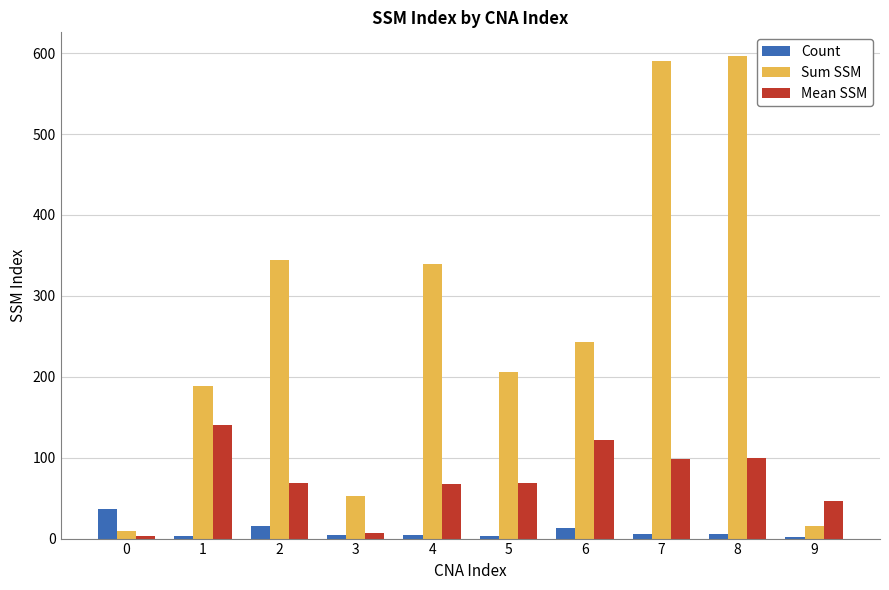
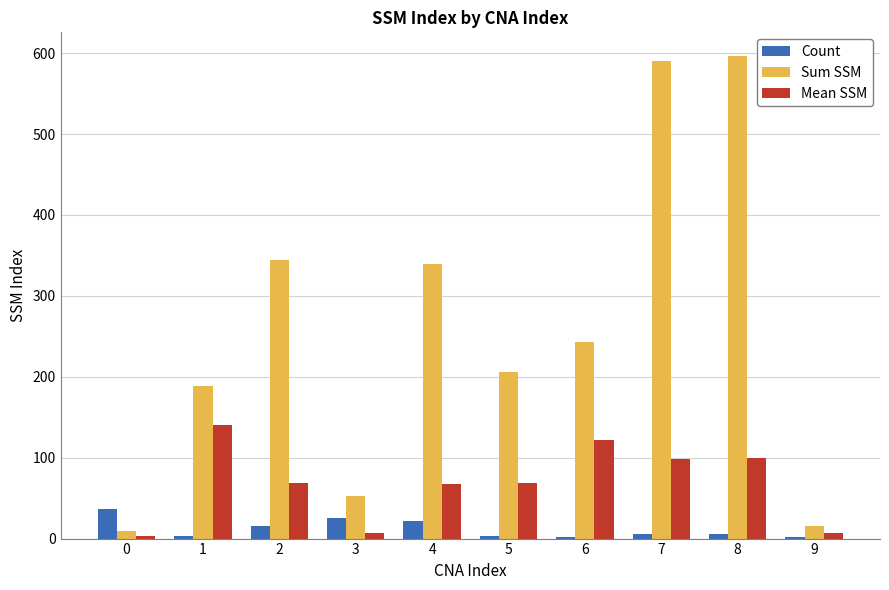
Count, 3: 0 -> 30
Count, 4: 10 -> 20
Count, 6: 10 -> 0
Mean SSM, 9: 50 -> 10
